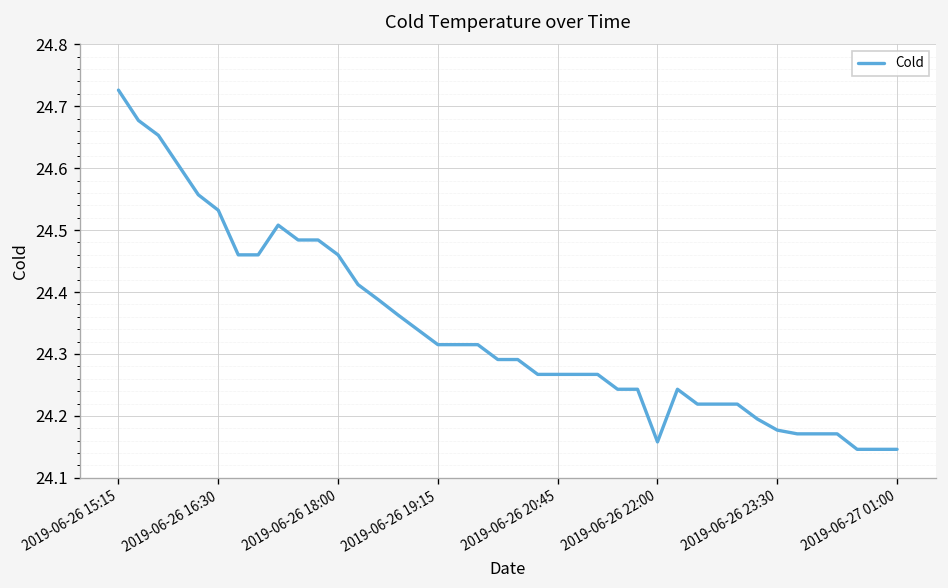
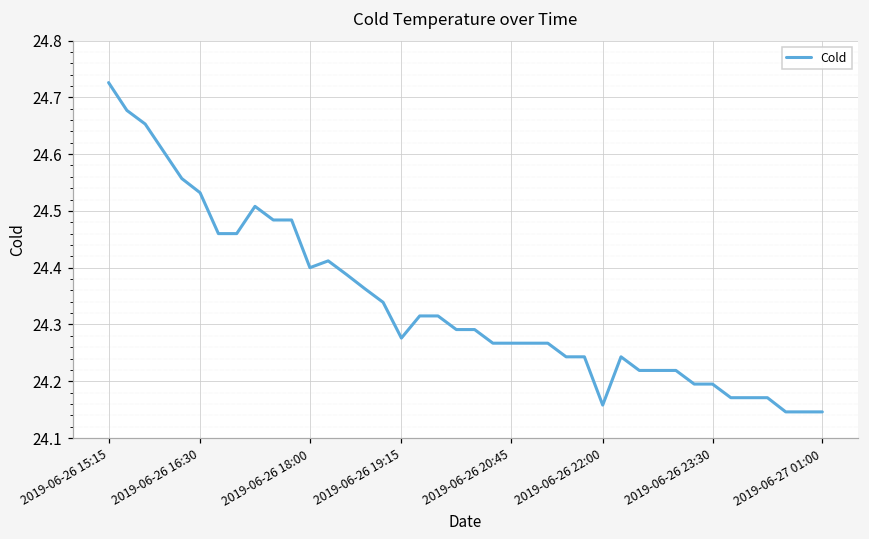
2019-06-26 18:00: 24.46 -> 24.40
2019-06-26 19:15: 24.32 -> 24.28
2019-06-26 23:30: 24.18 -> 24.20
